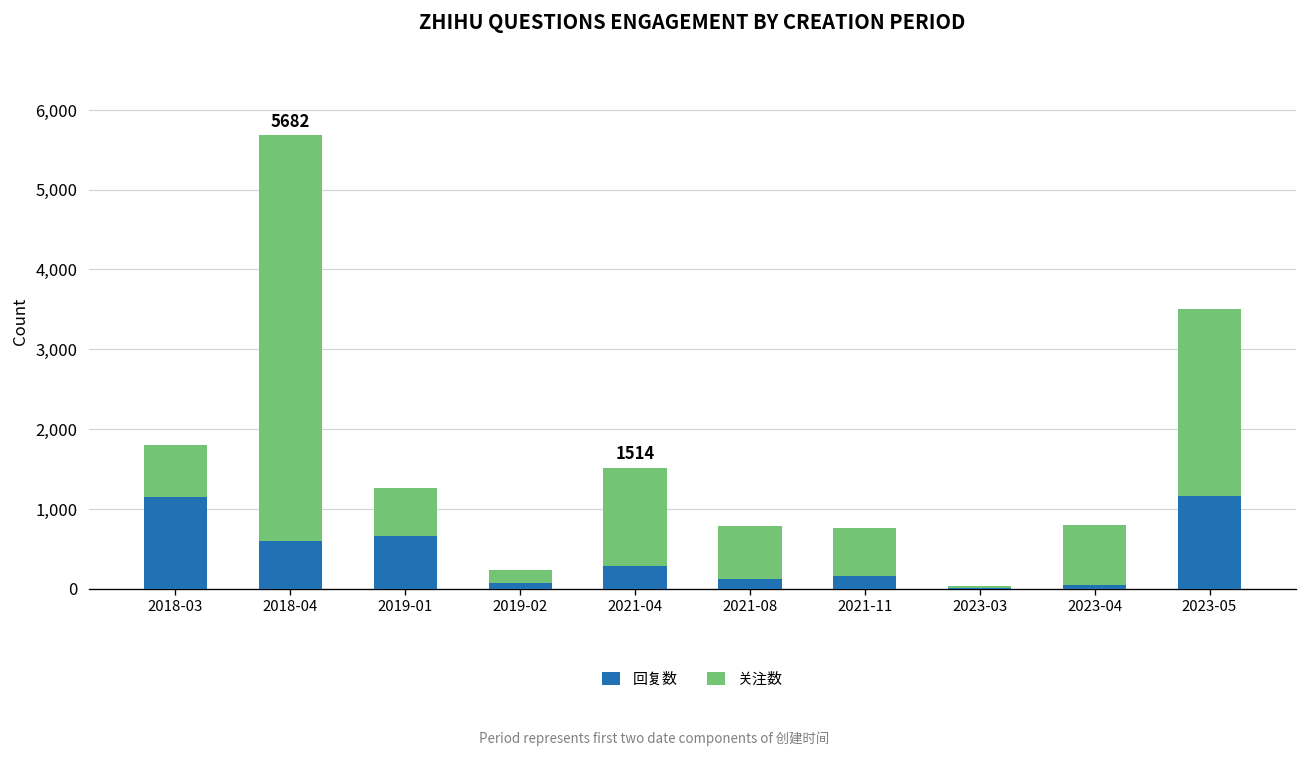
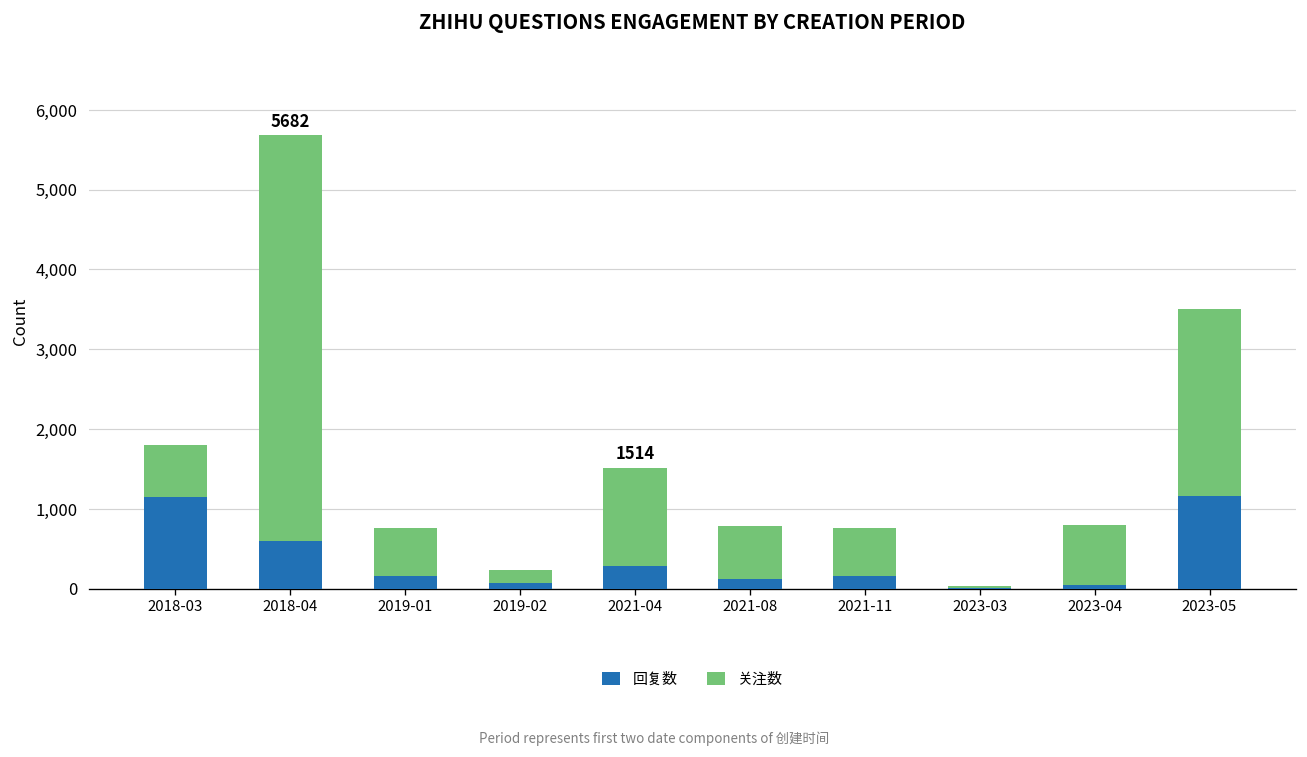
回复数, 2019-01: 700 -> 200
